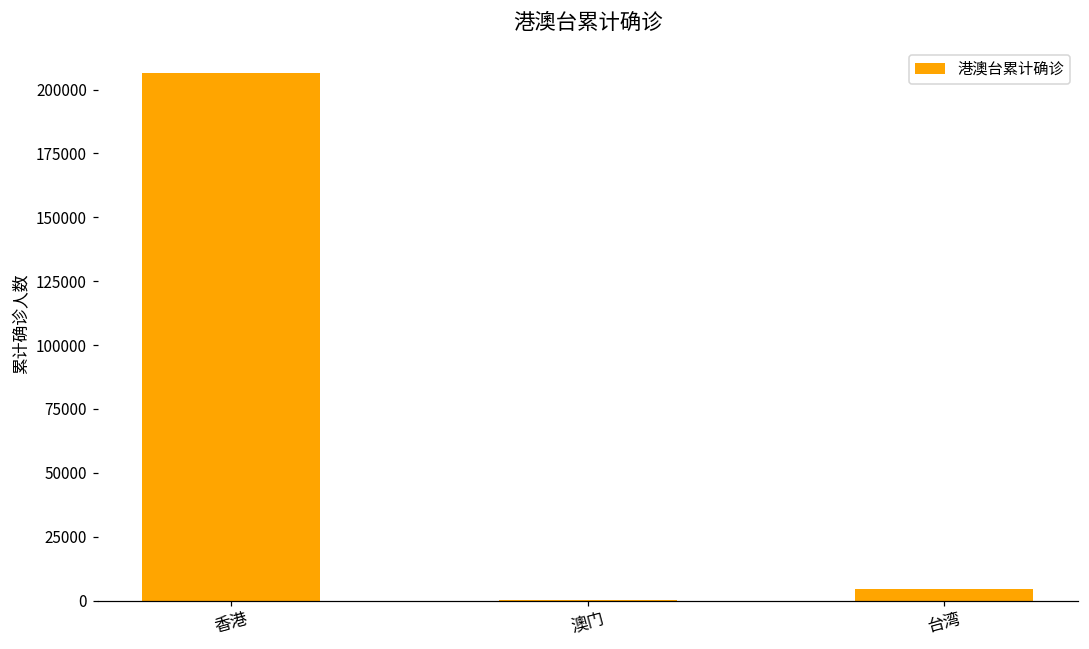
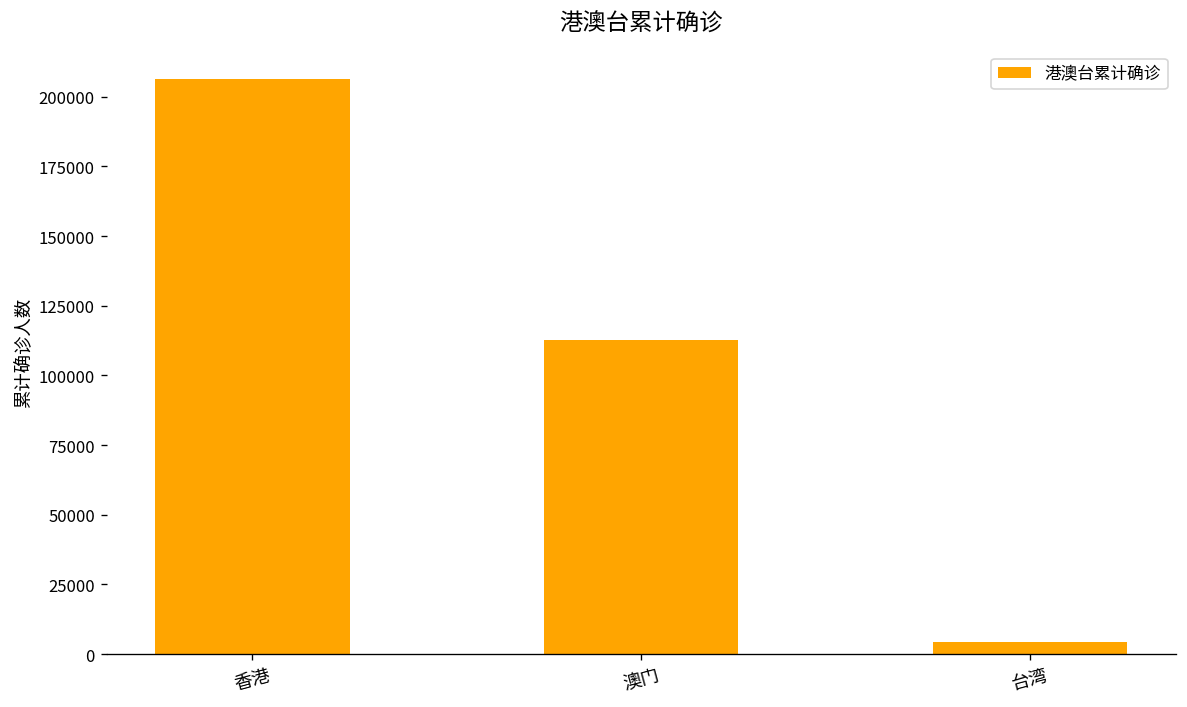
澳门: 0 -> 113000
